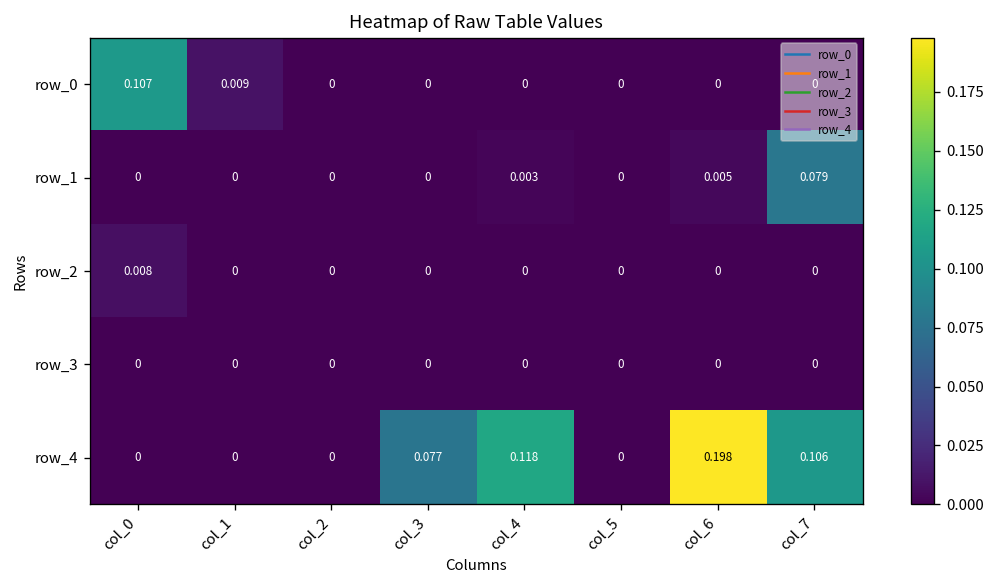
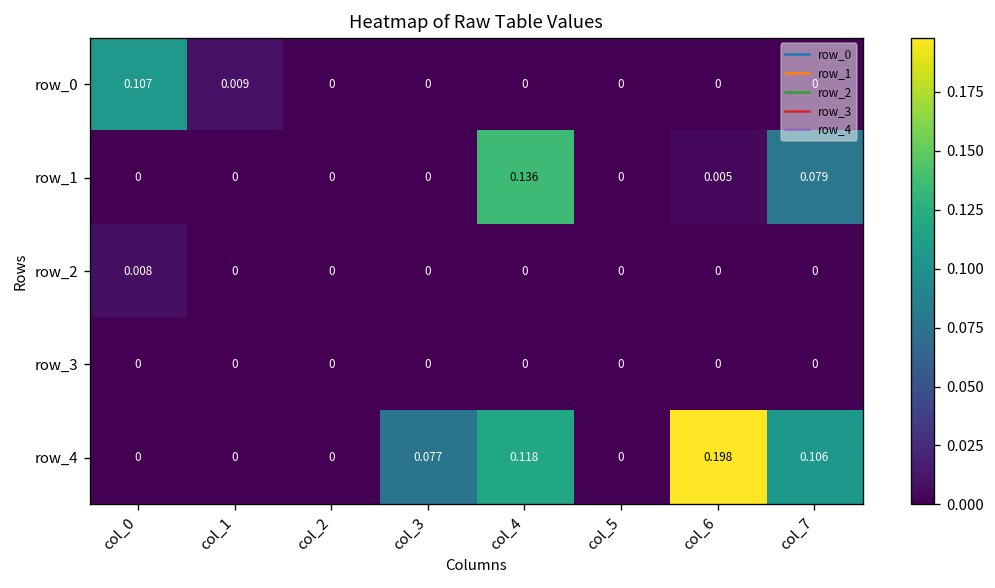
row_1, col_4: 0.003 -> 0.136
